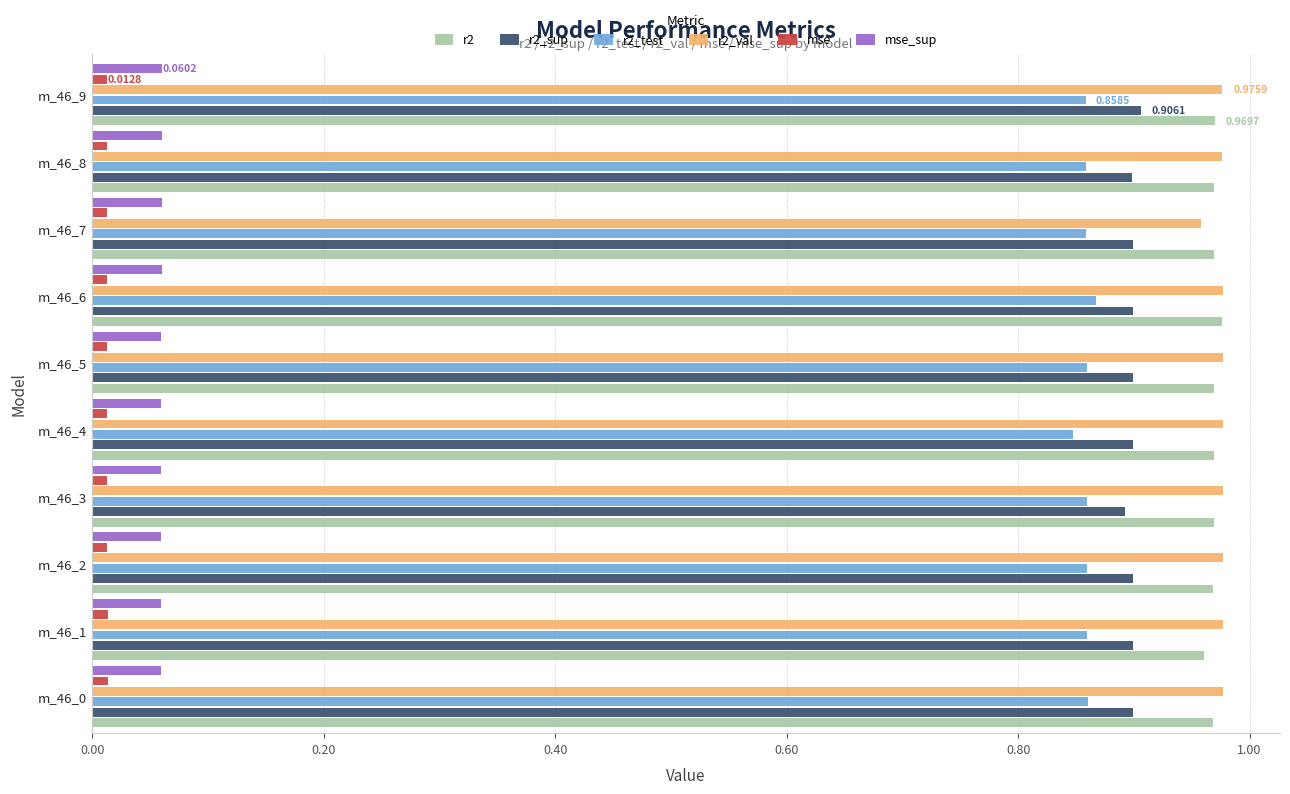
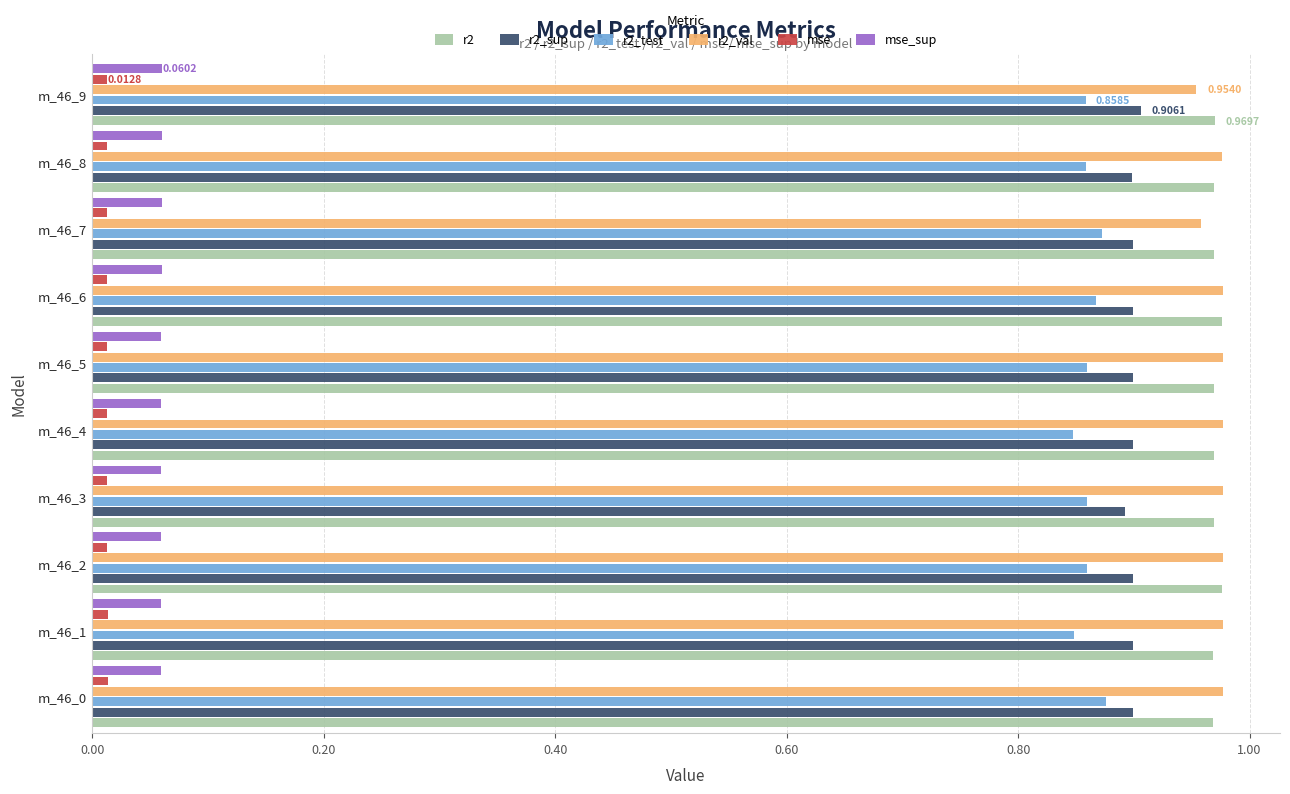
r2_val, m_46_9: 0.9759 -> 0.9540
r2_test, m_46_7: 0.859 -> 0.873
r2, m_46_2: 0.969 -> 0.976
r2_test, m_46_1: 0.860 -> 0.848
r2, m_46_1: 0.961 -> 0.969
r2_test, m_46_0: 0.860 -> 0.876
